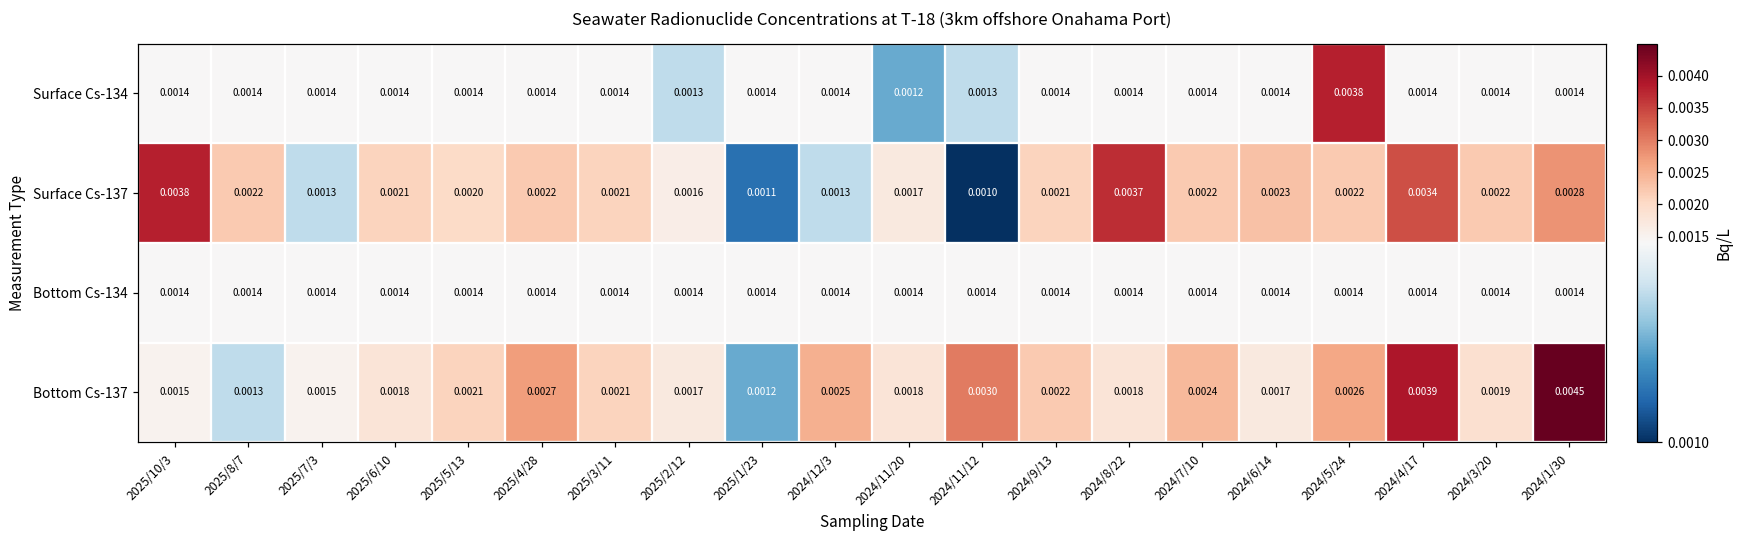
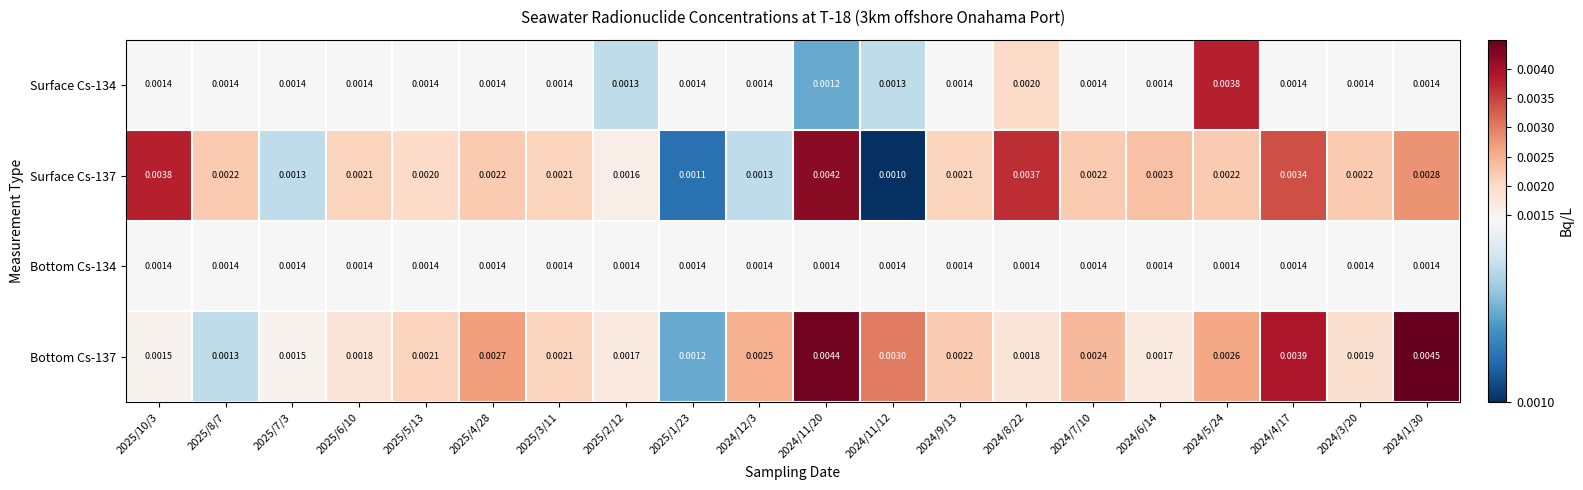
Surface Cs-134, 2024/8/22: 0.0014 -> 0.0020
Surface Cs-137, 2024/11/20: 0.0017 -> 0.0042
Bottom Cs-137, 2024/11/20: 0.0018 -> 0.0044
